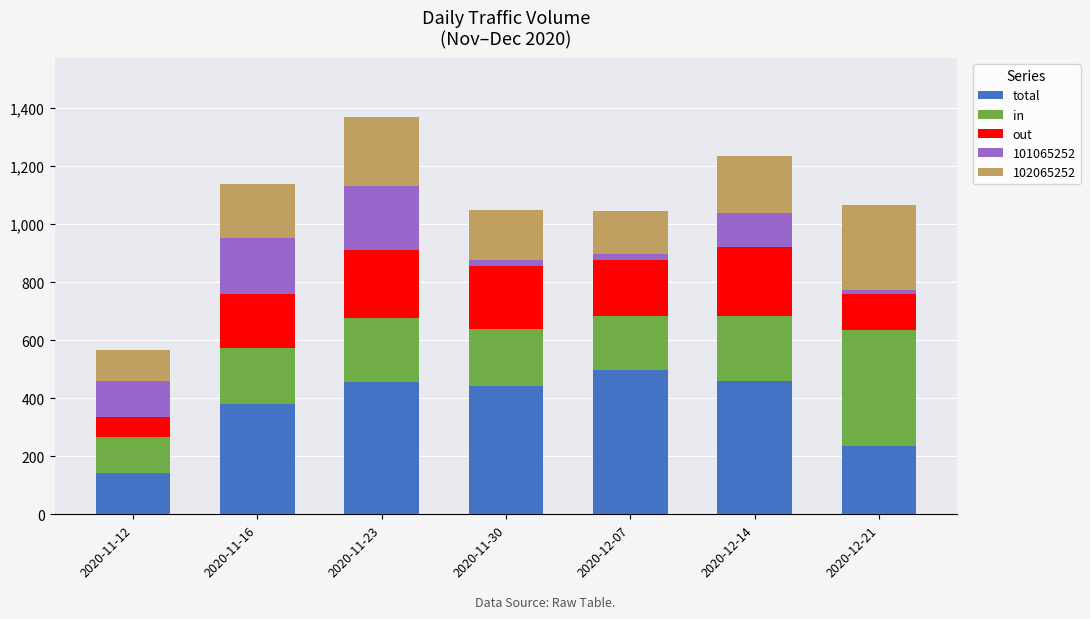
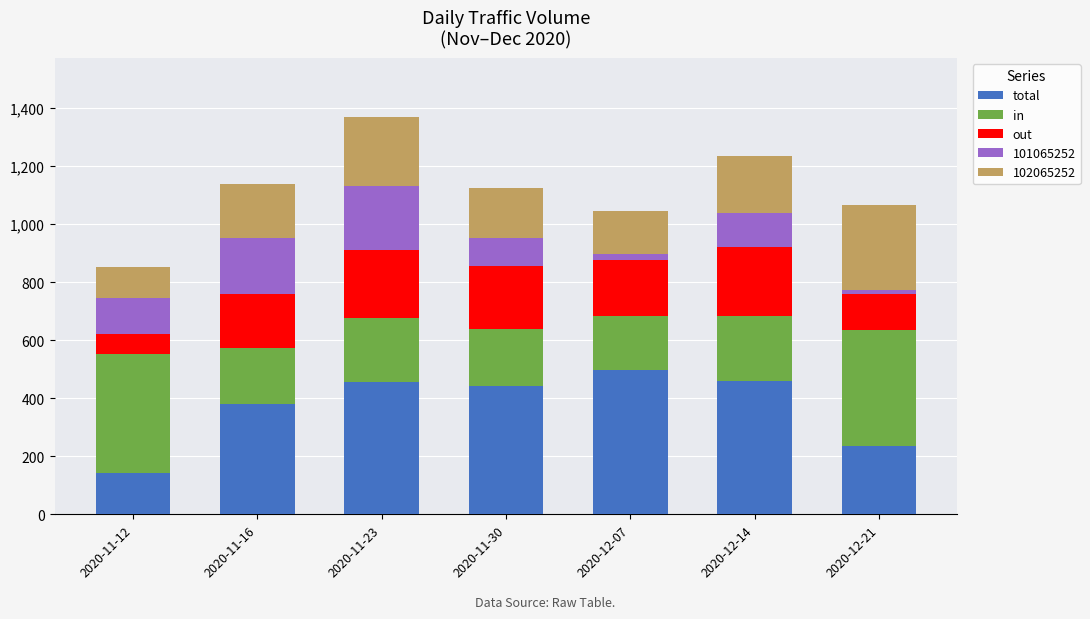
in, 2020-11-12: 130 -> 410
101065252, 2020-11-30: 20 -> 100
